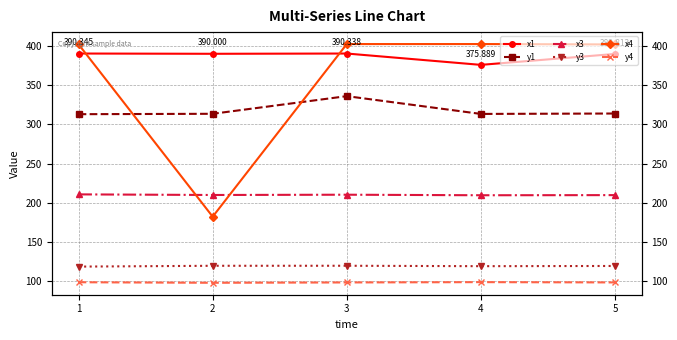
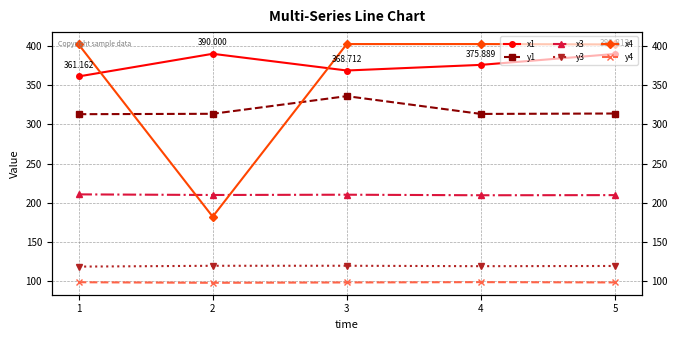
x1, 1: 390.345 -> 361.162
x1, 3: 390.338 -> 368.712
